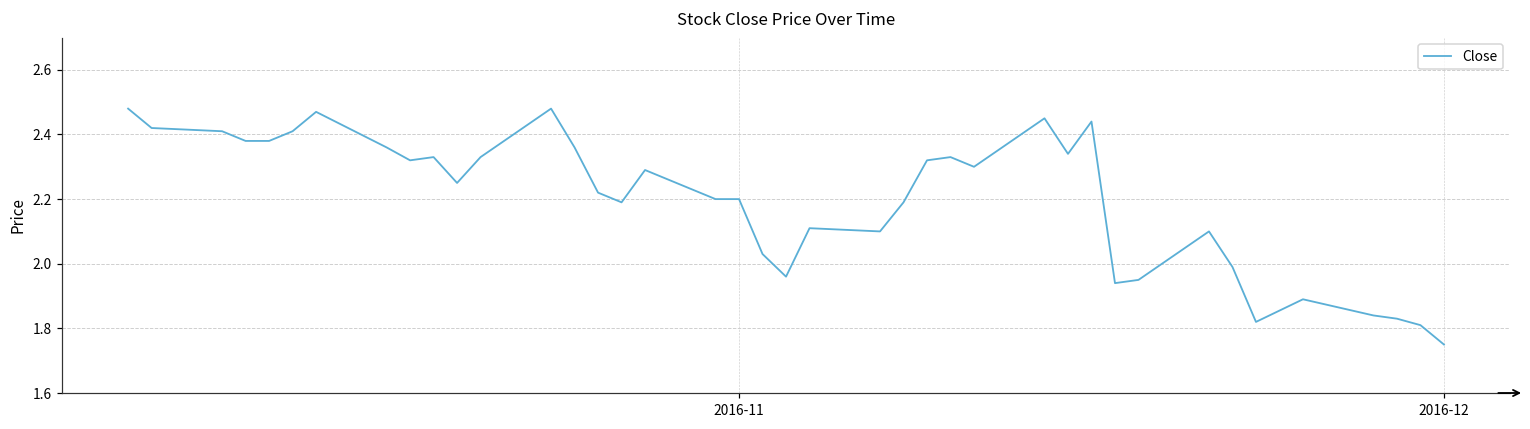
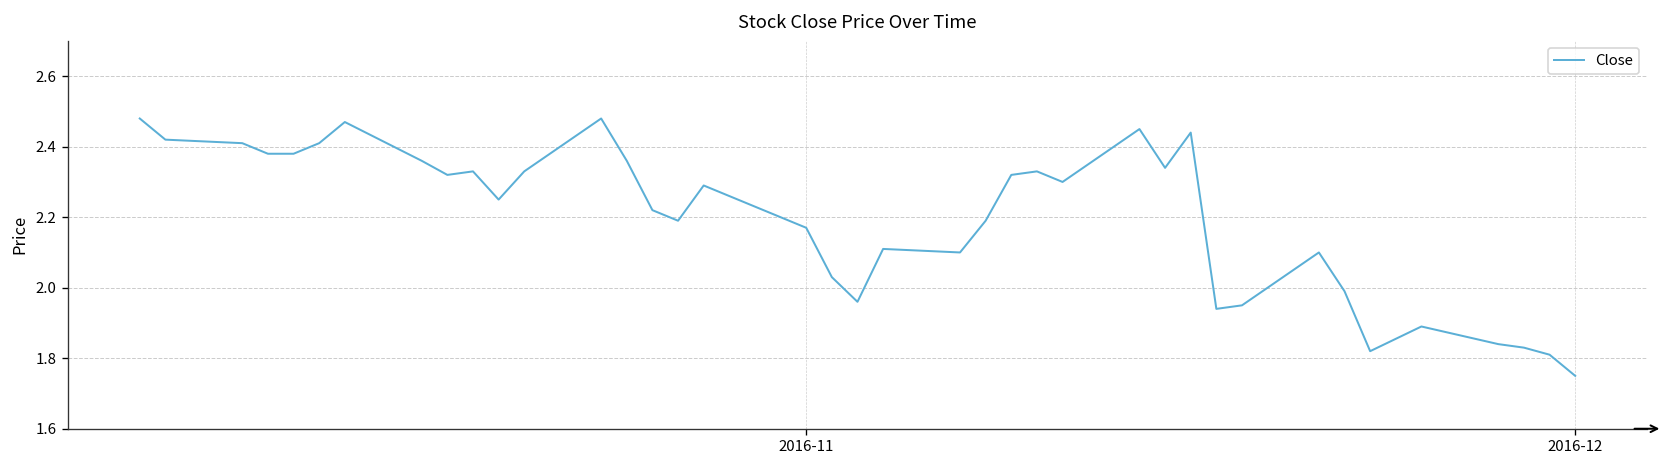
2016-11: 2.20 -> 2.17
